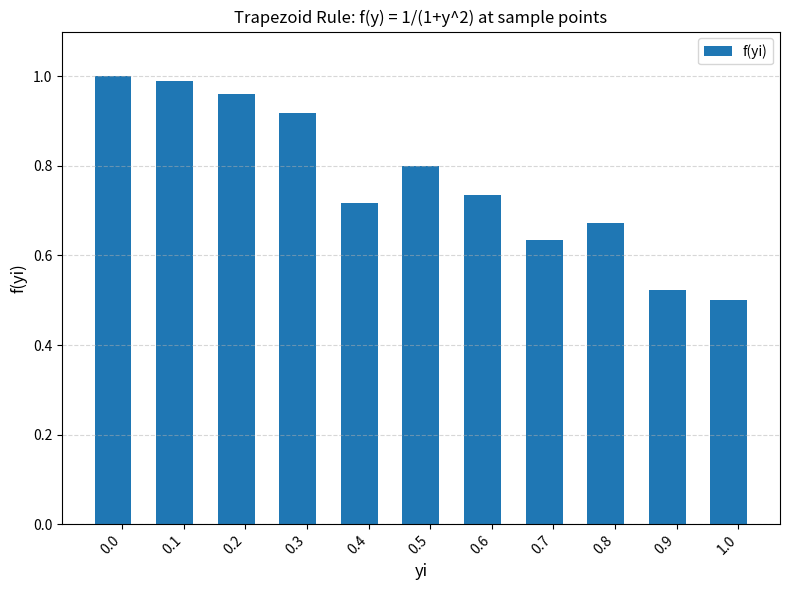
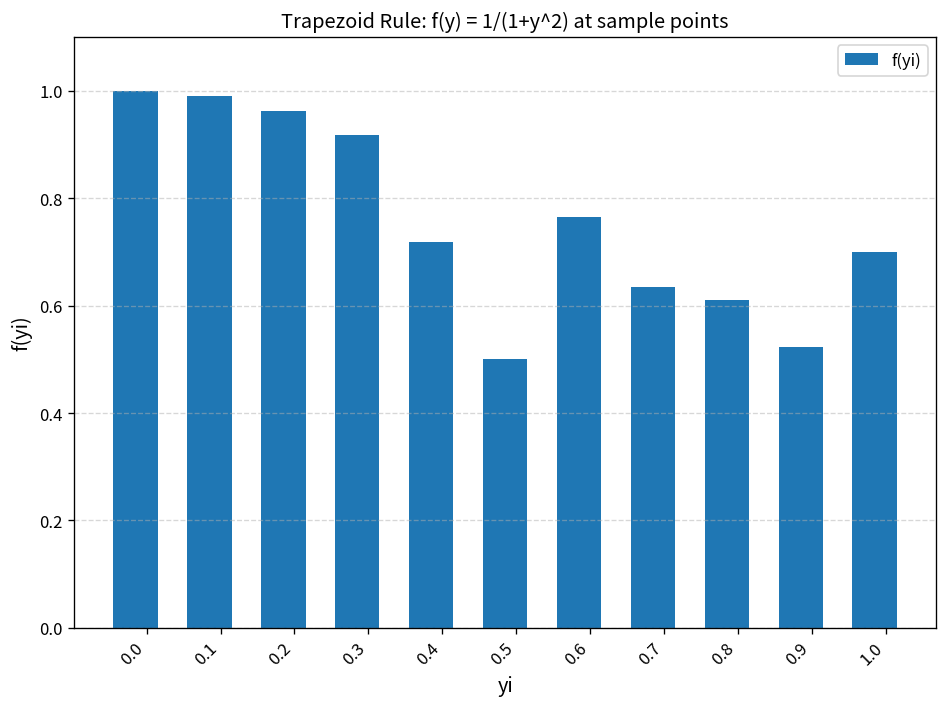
0.5: 0.8 -> 0.5
0.6: 0.74 -> 0.76
0.8: 0.67 -> 0.61
1.0: 0.5 -> 0.7
